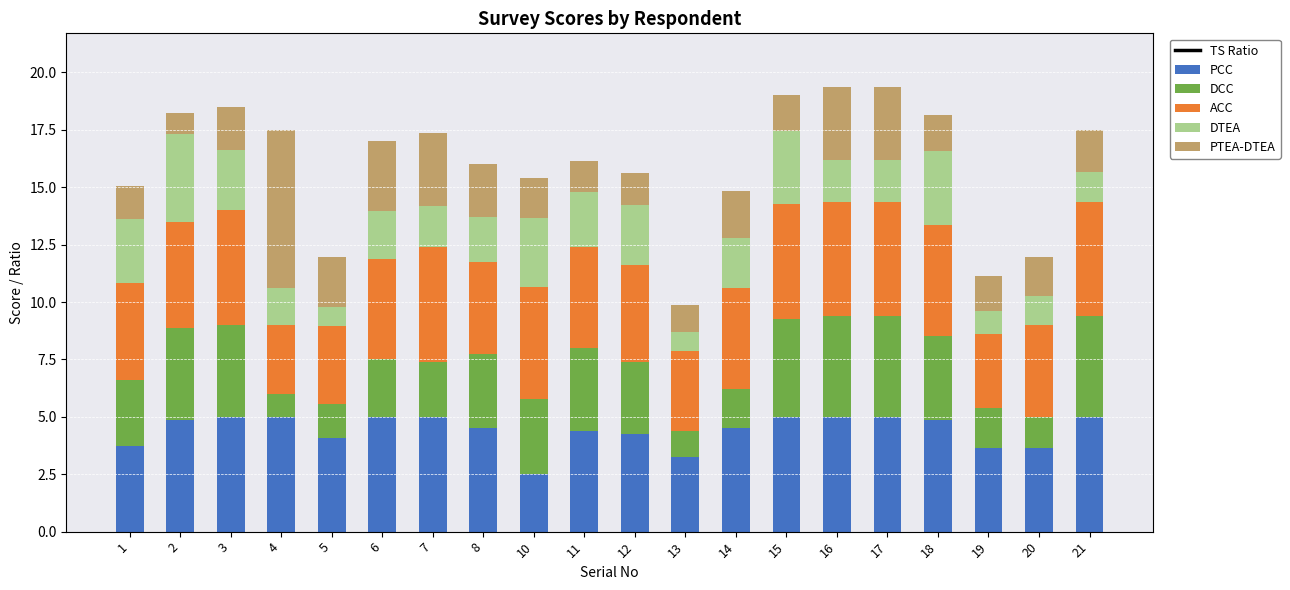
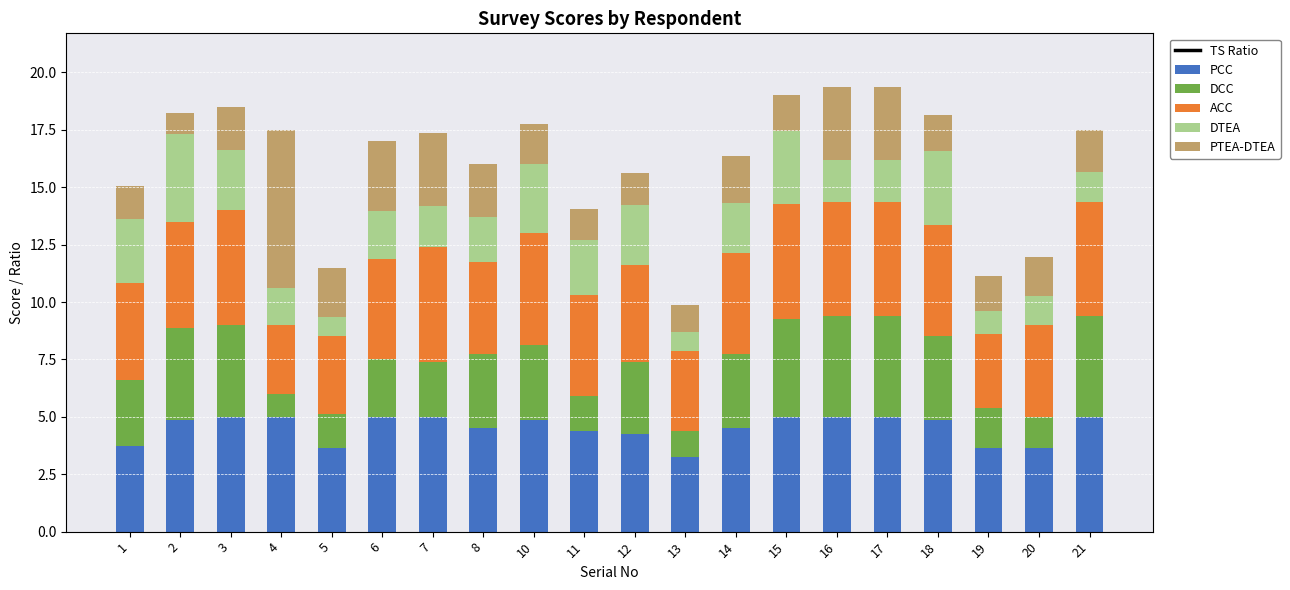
PCC, 5: 4.1 -> 3.6
PCC, 10: 2.5 -> 4.9
DCC, 11: 3.6 -> 1.5
DCC, 14: 1.7 -> 3.3
